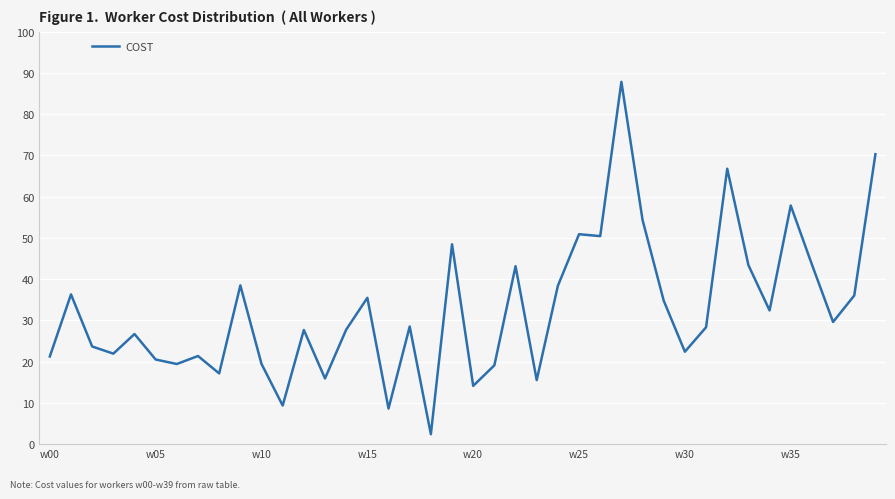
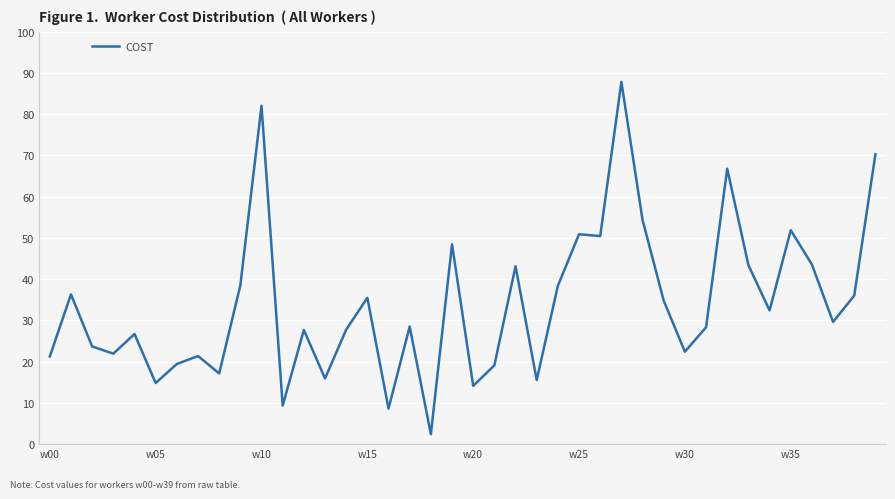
w05: 21 -> 15
w10: 19 -> 82
w35: 58 -> 52
